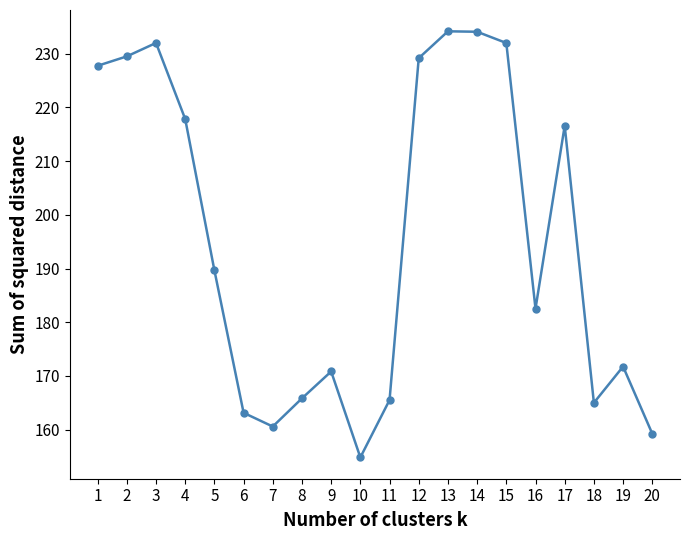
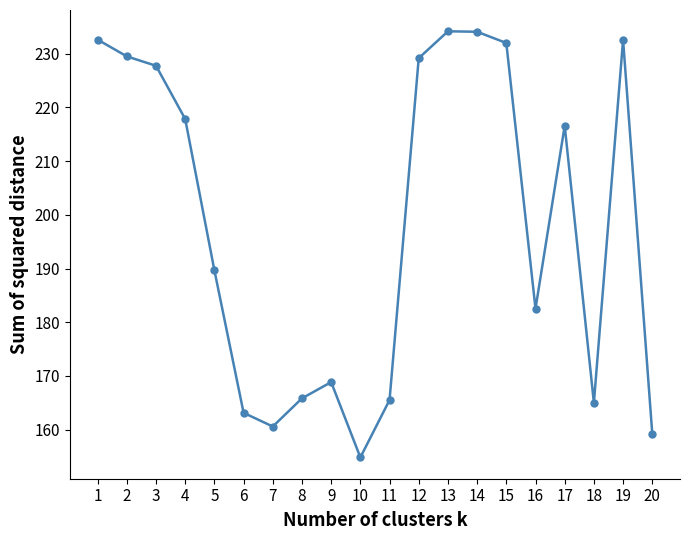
1: 228 -> 233
3: 232 -> 228
9: 171 -> 169
19: 172 -> 233
